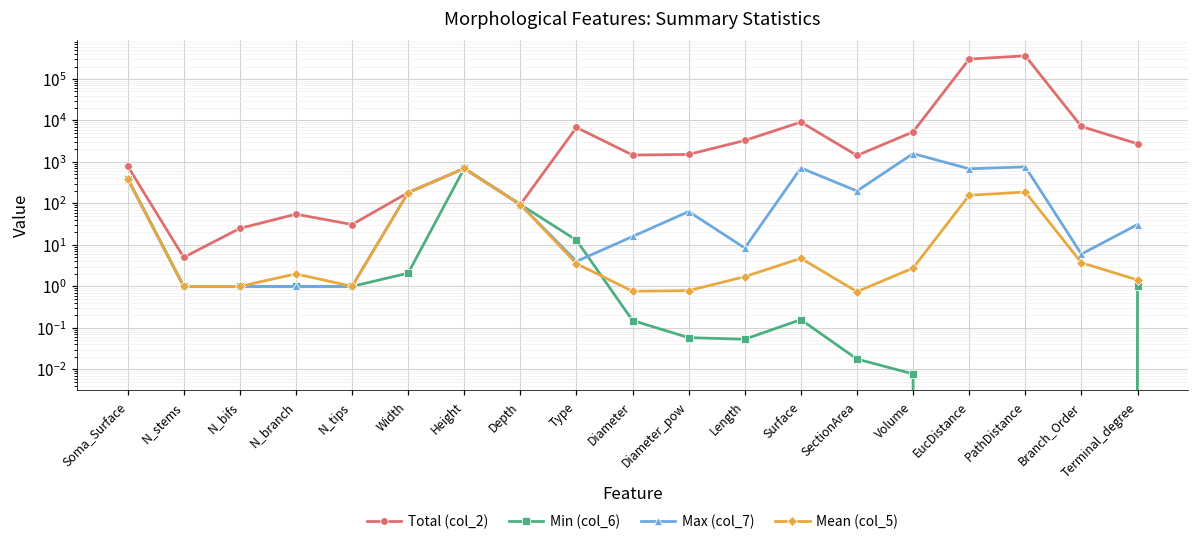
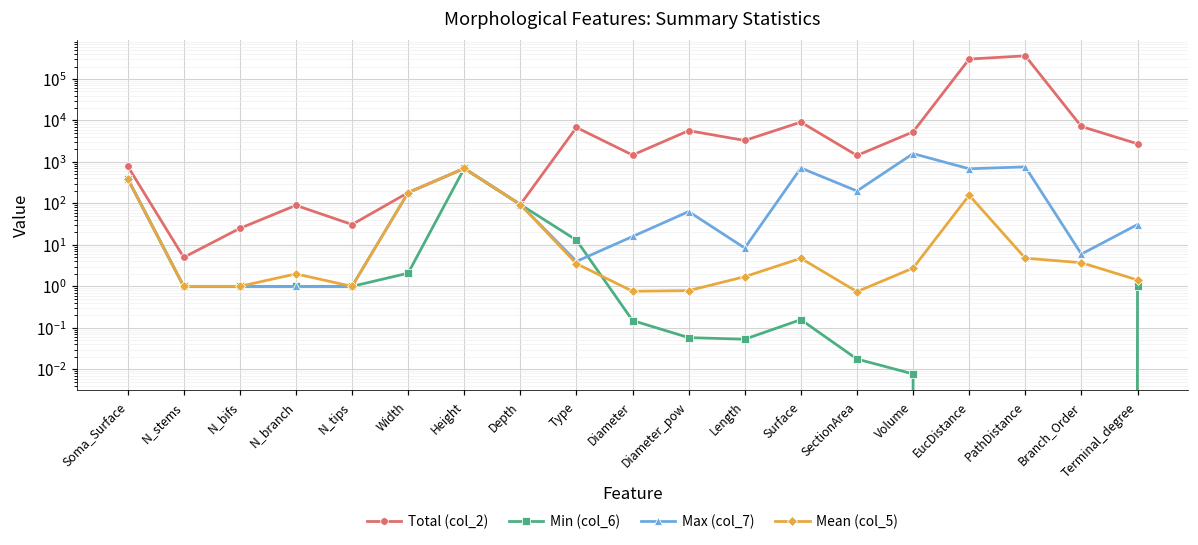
Total (col_2), N_branch: 60 -> 90
Total (col_2), Diameter_pow: 1500 -> 6000
Mean (col_5), PathDistance: 200 -> 5
